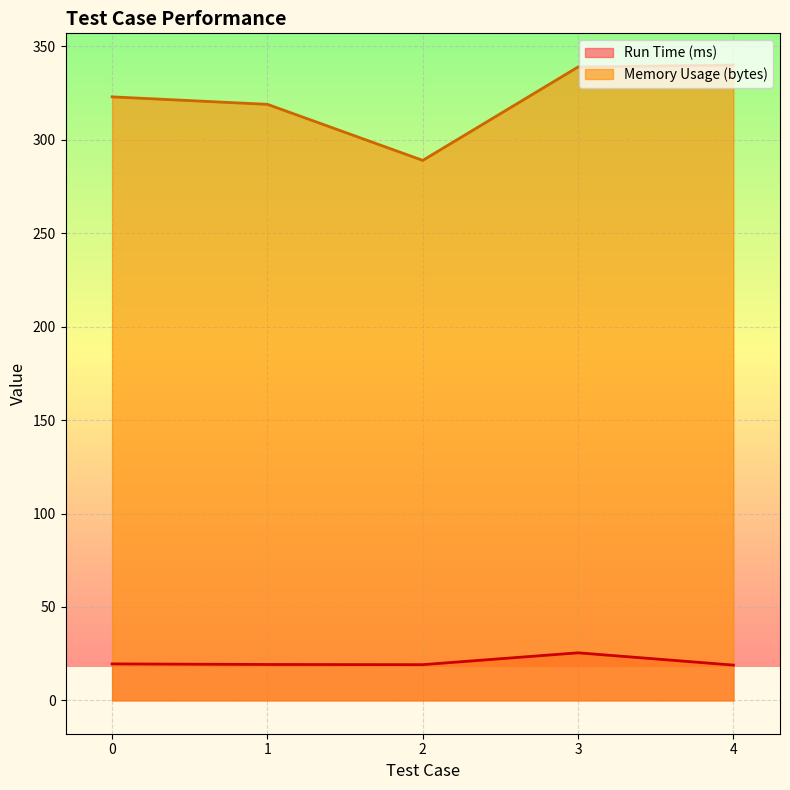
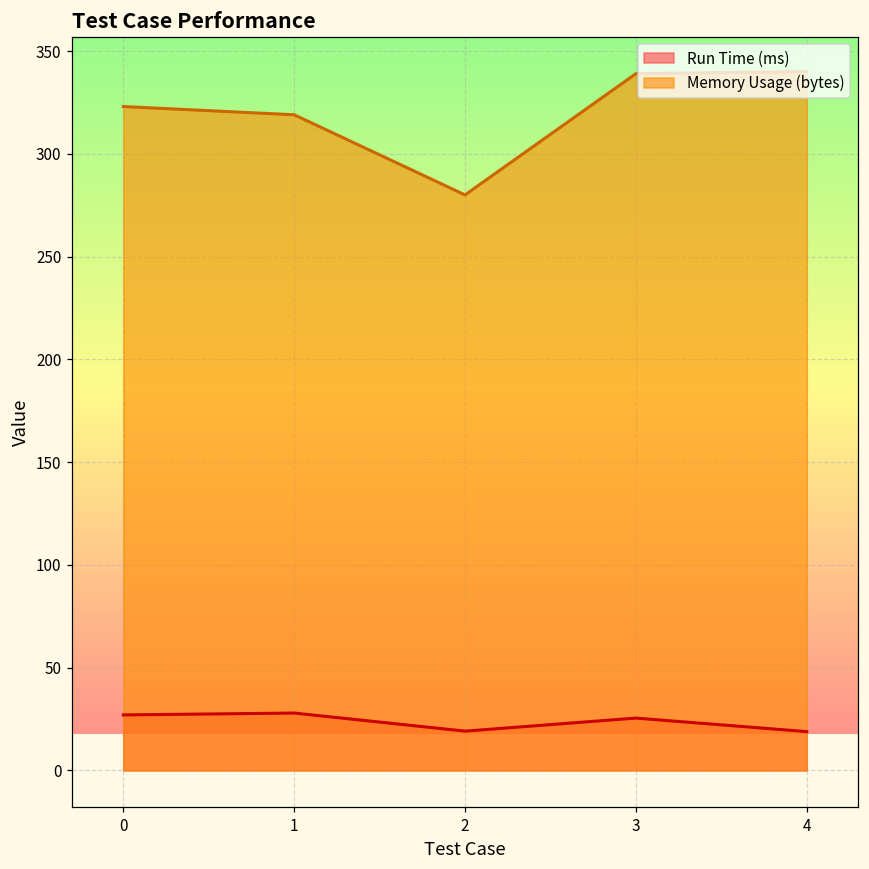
Run Time (ms), 0: 20 -> 27
Run Time (ms), 1: 19 -> 28
Memory Usage (bytes), 2: 289 -> 280
